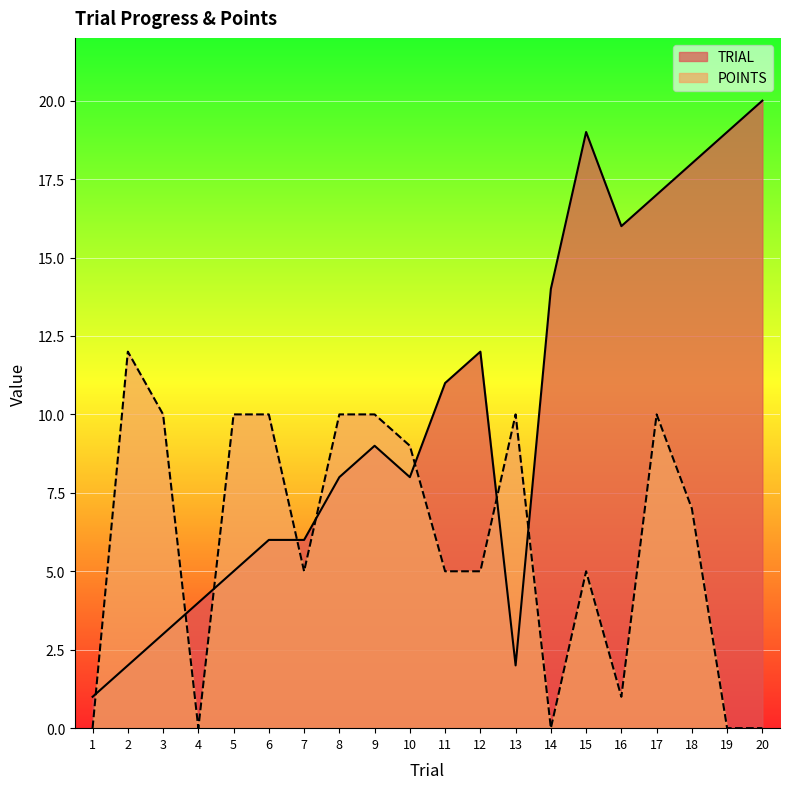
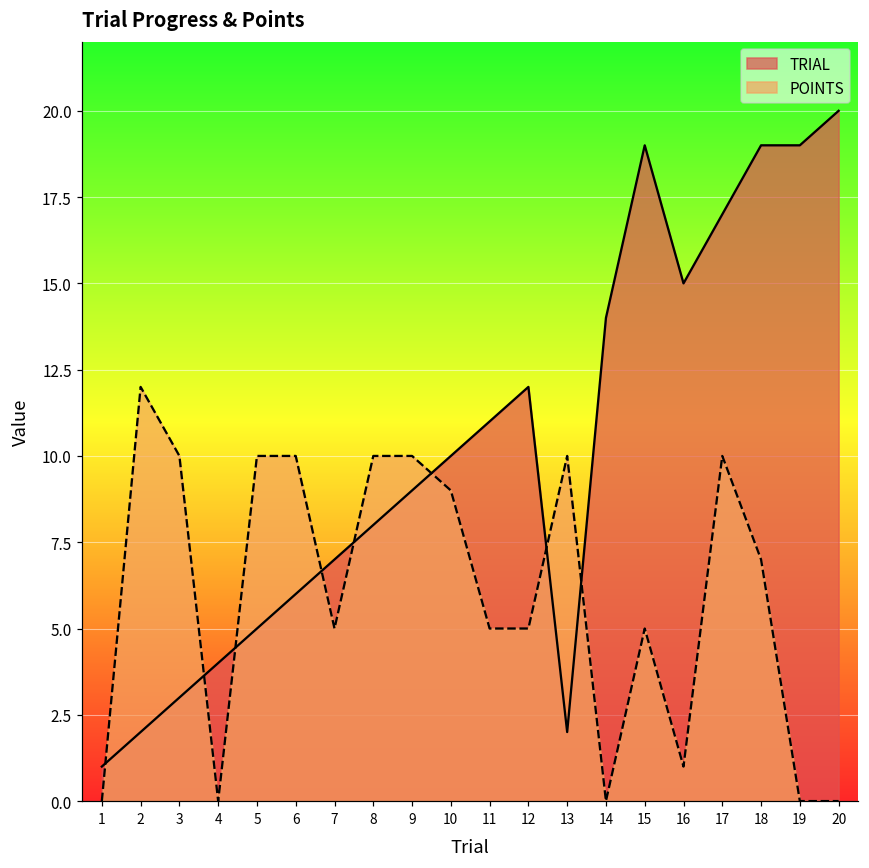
TRIAL, 7: 6 -> 7
TRIAL, 10: 8 -> 10
TRIAL, 16: 16 -> 15
TRIAL, 18: 18 -> 19
